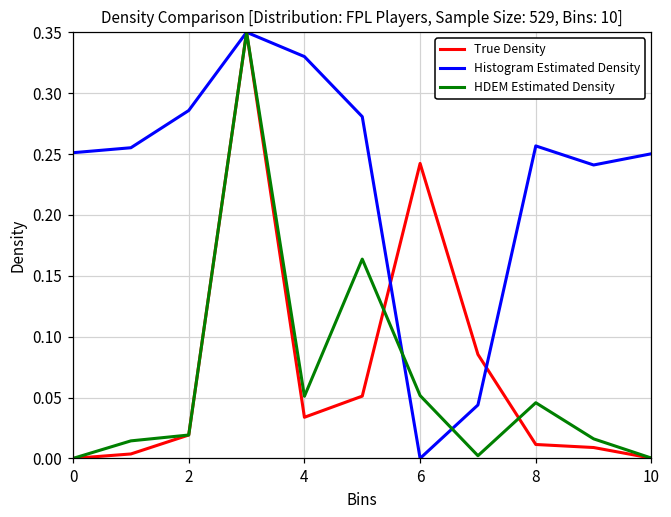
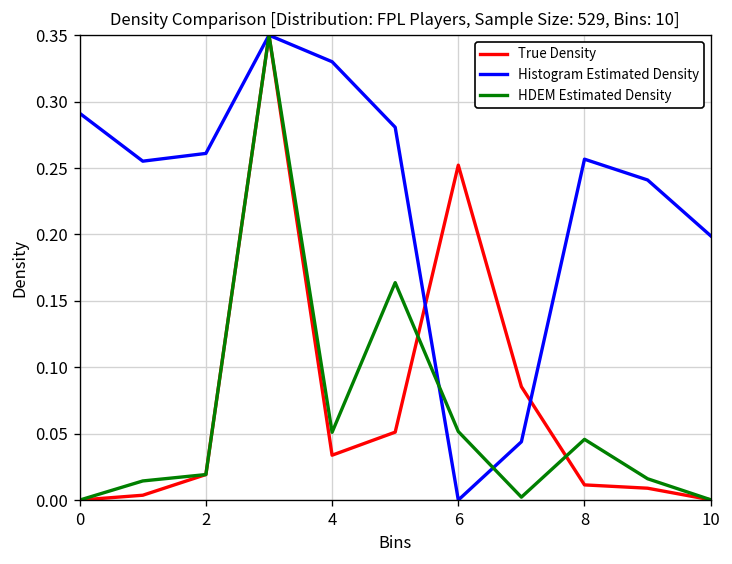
Histogram Estimated Density, 0: 0.251 -> 0.291
Histogram Estimated Density, 2: 0.286 -> 0.261
True Density, 6: 0.242 -> 0.252
Histogram Estimated Density, 10: 0.250 -> 0.199
